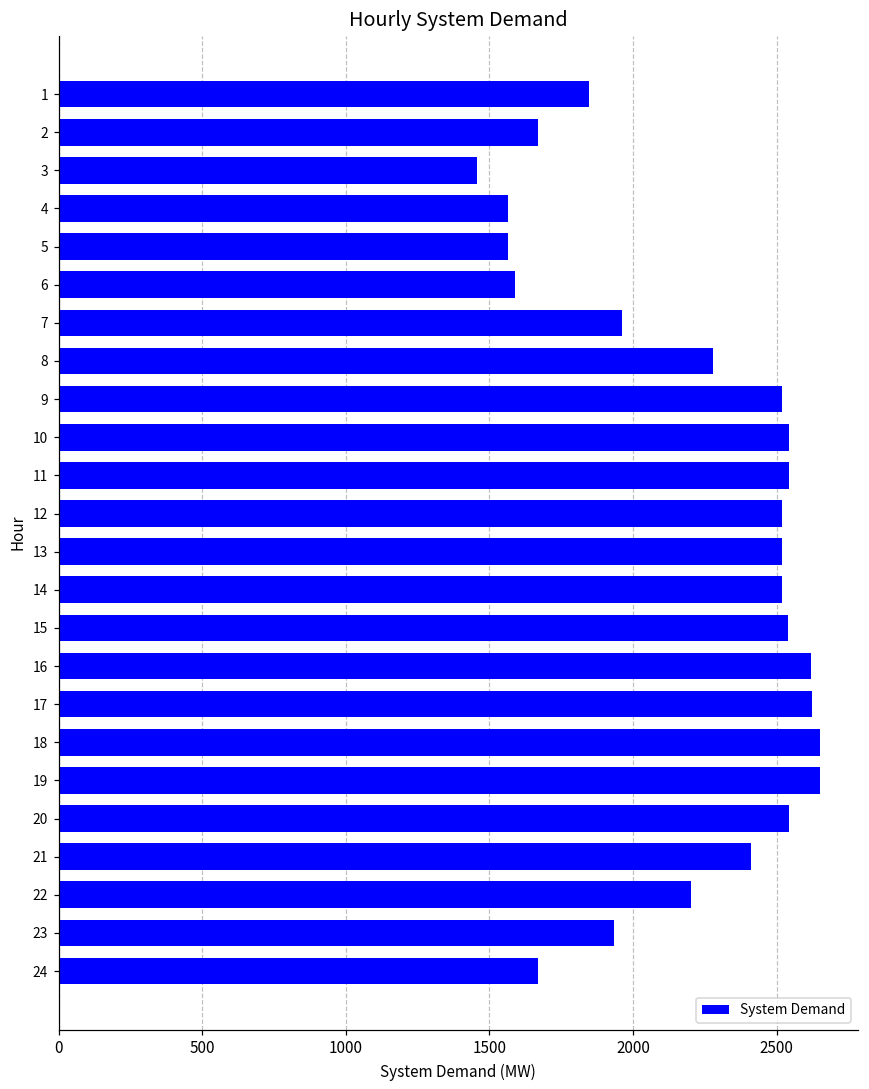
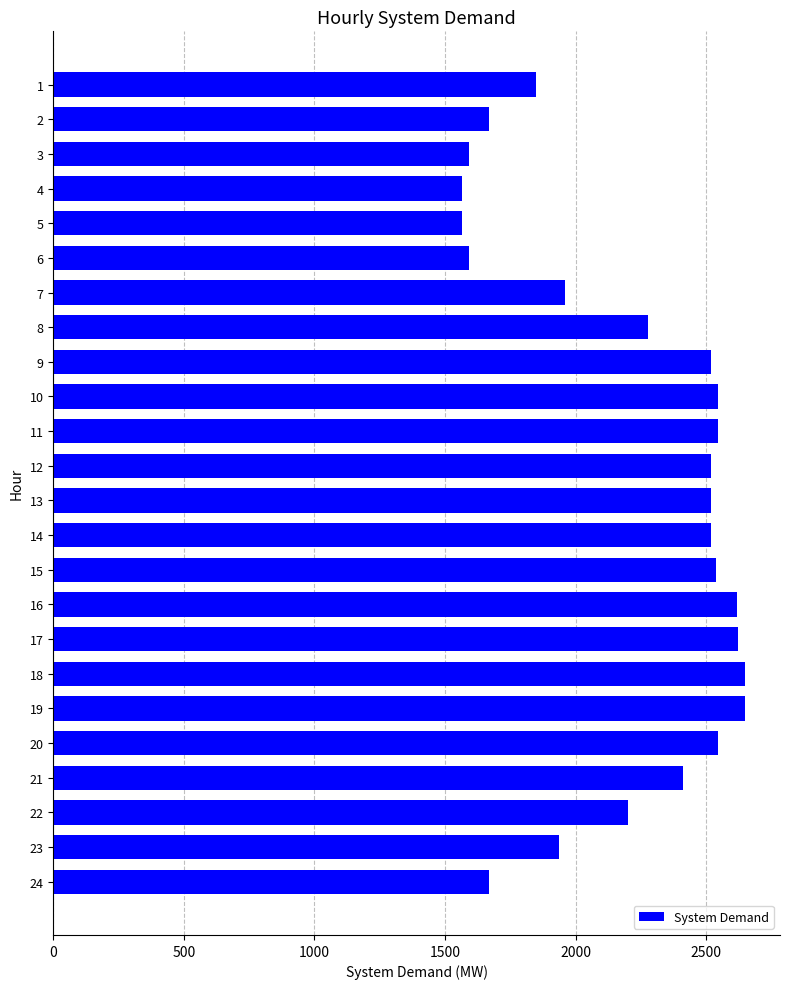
3: 1460 -> 1590
